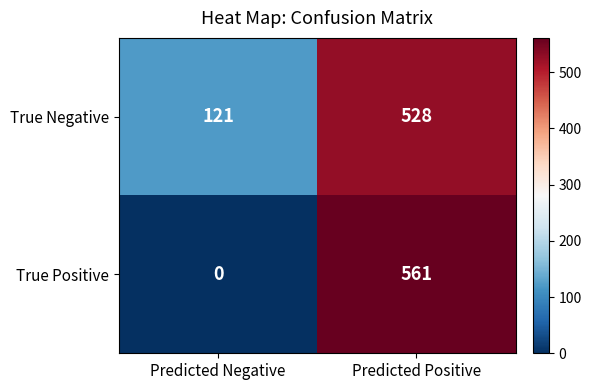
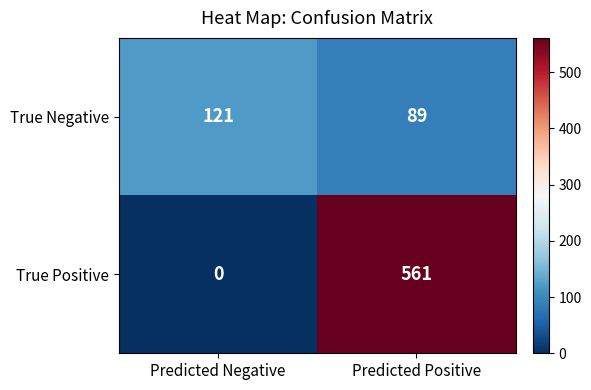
True Negative, Predicted Positive: 528 -> 89
